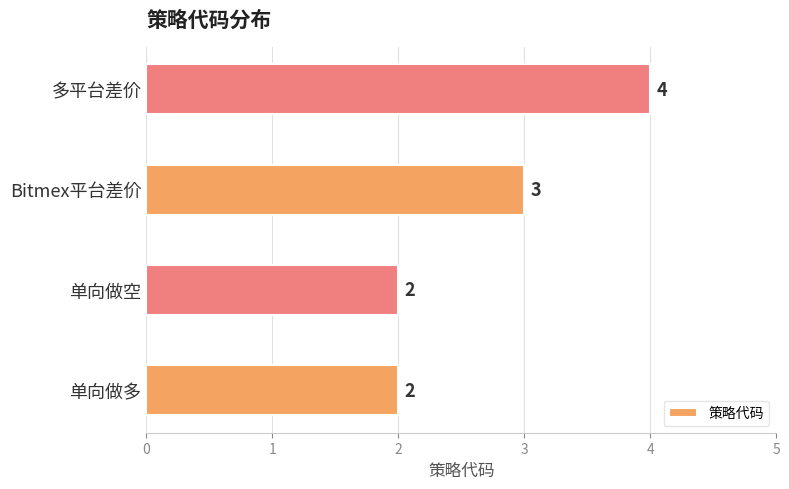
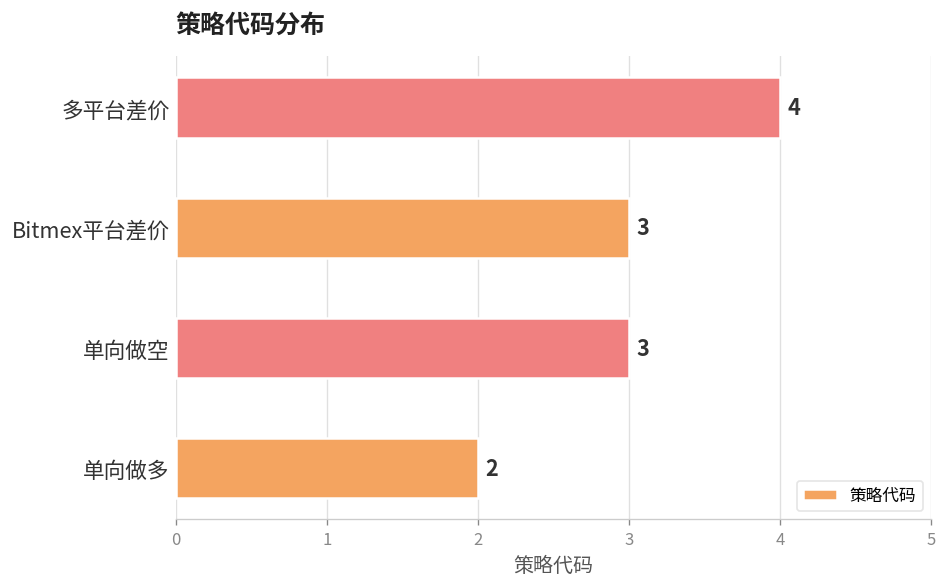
单向做空: 2 -> 3
